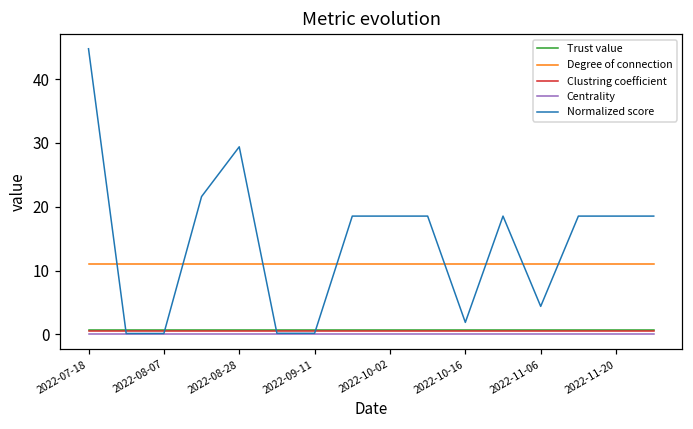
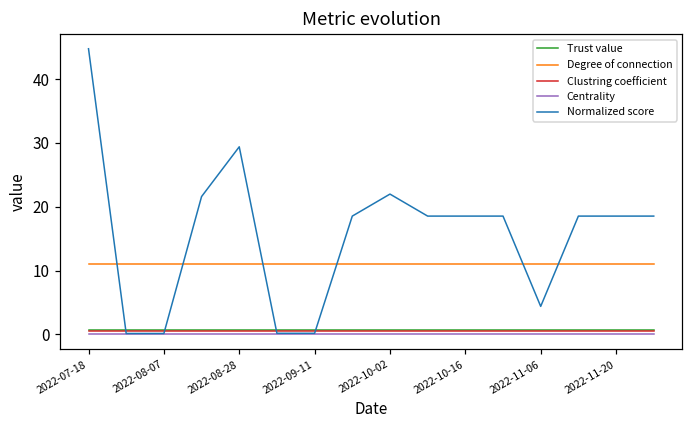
Normalized score, 2022-10-02: 19 -> 22
Normalized score, 2022-10-16: 2 -> 19
